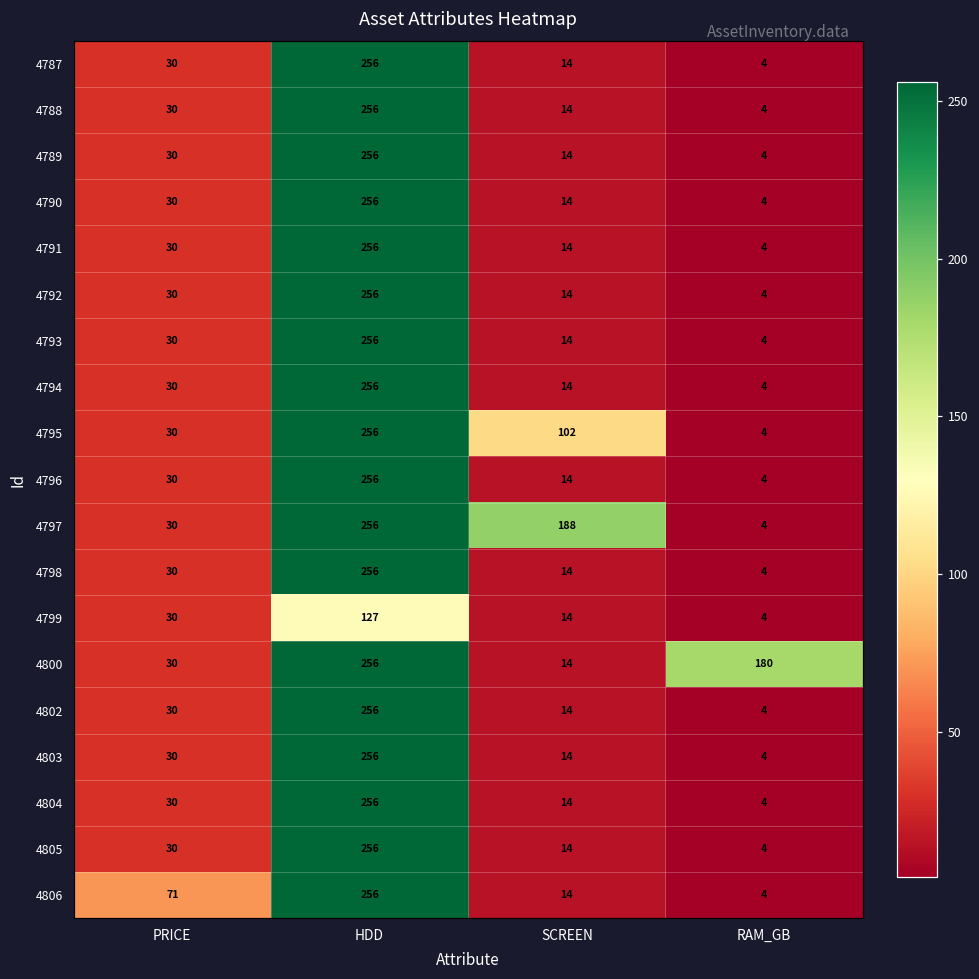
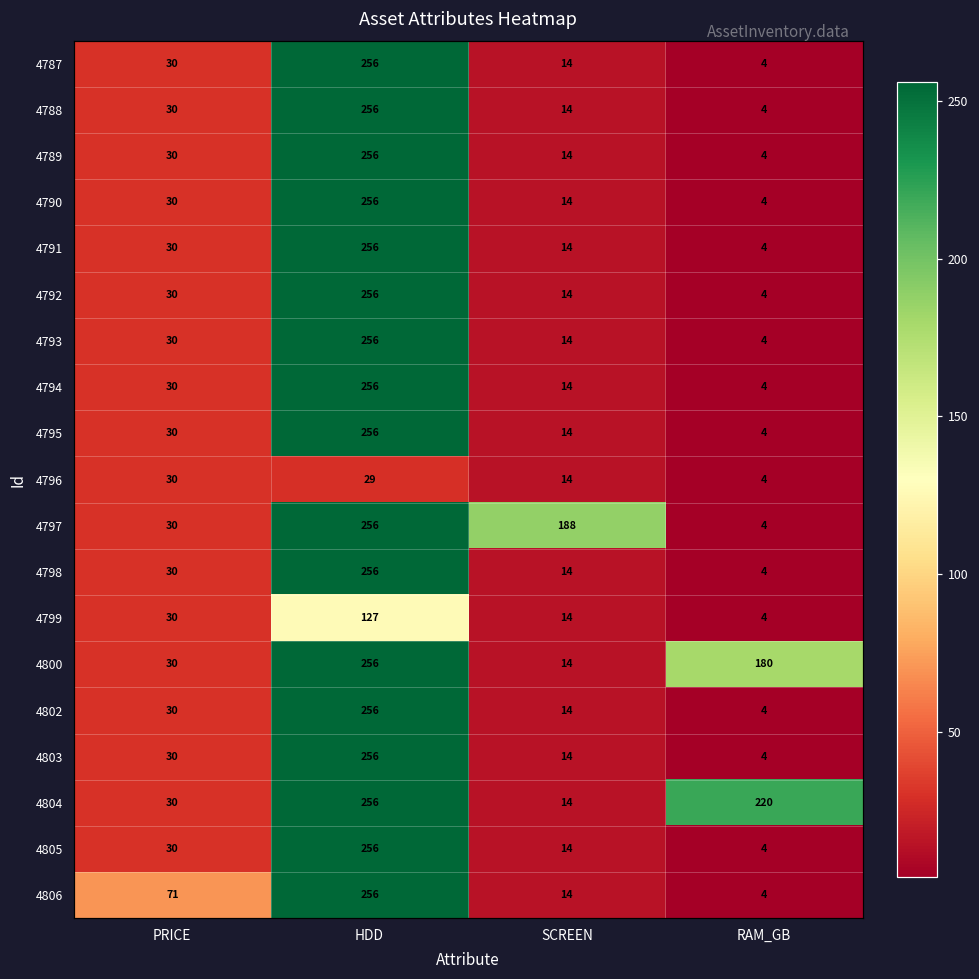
4795, SCREEN: 102 -> 14
4796, HDD: 256 -> 29
4804, RAM_GB: 4 -> 220
